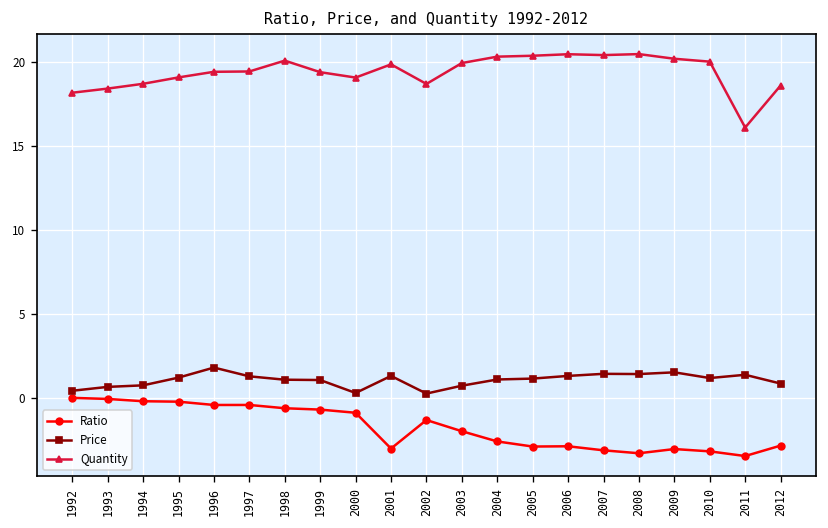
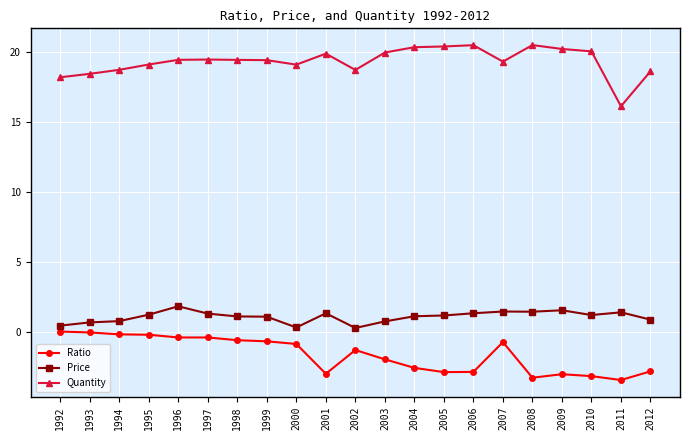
Quantity, 1998: 20.1 -> 19.4
Ratio, 2007: -3.1 -> -0.7
Quantity, 2007: 20.4 -> 19.3
